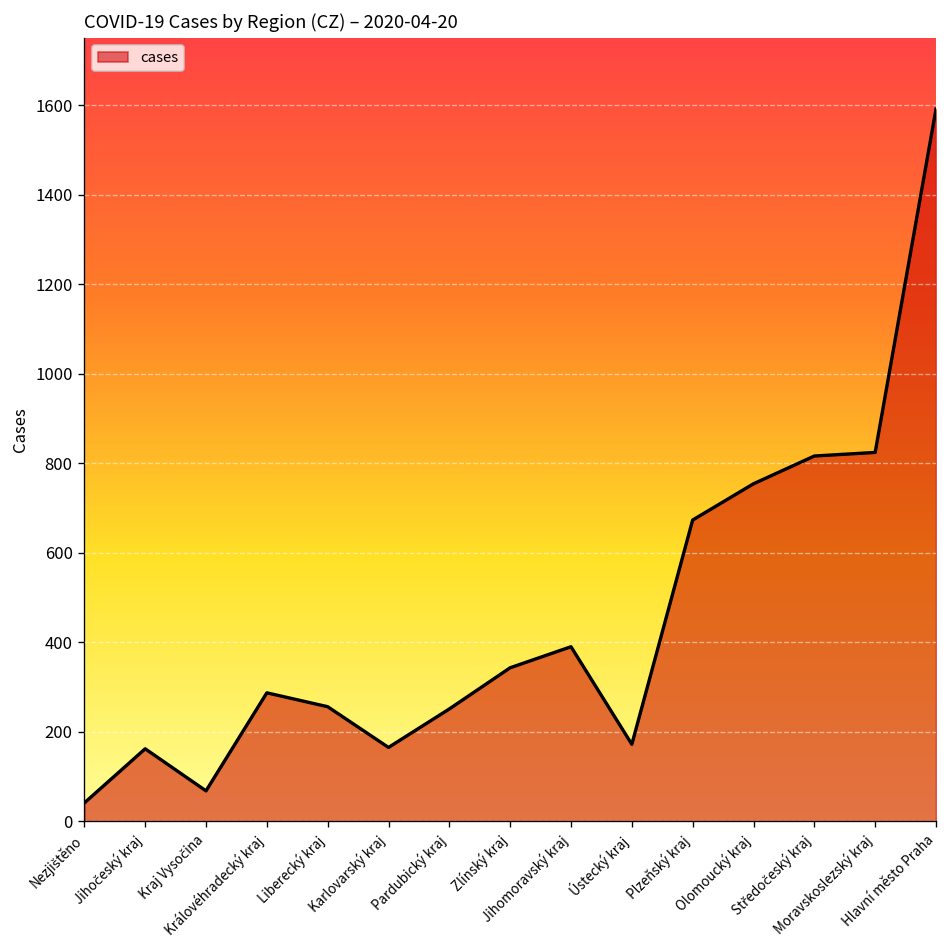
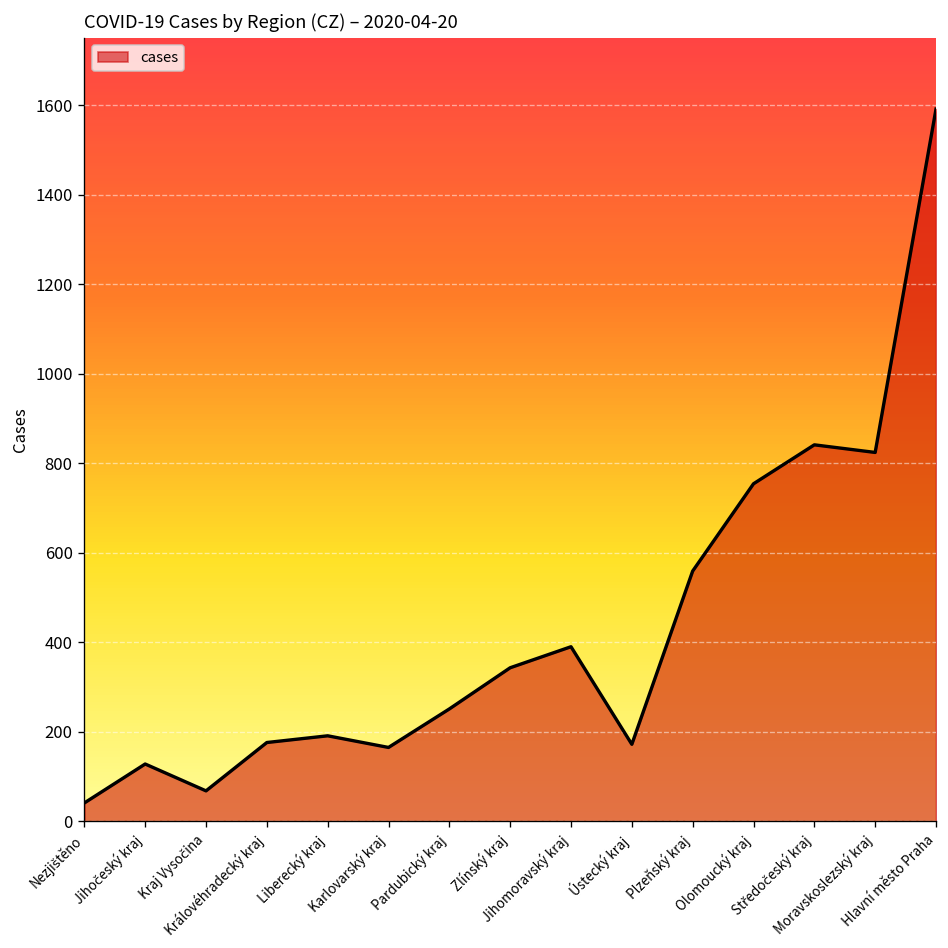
Jihočeský kraj: 160 -> 130
Královéhradecký kraj: 290 -> 180
Liberecký kraj: 260 -> 190
Plzeňský kraj: 670 -> 560
Středočeský kraj: 820 -> 840
